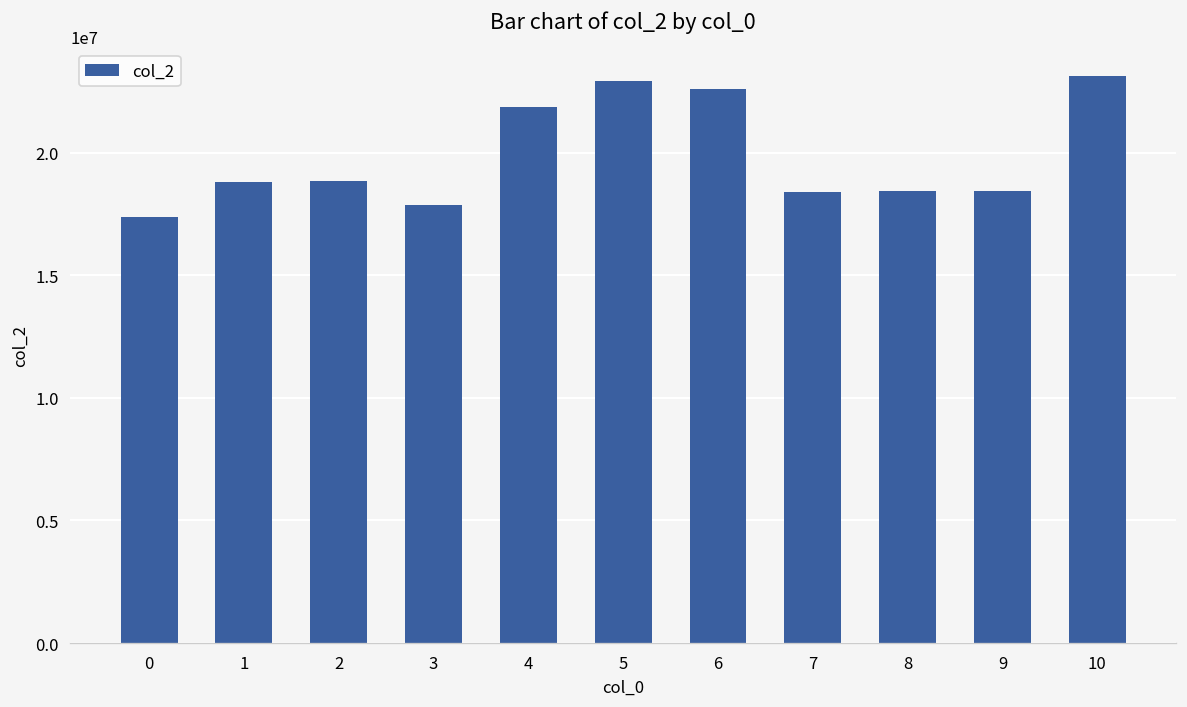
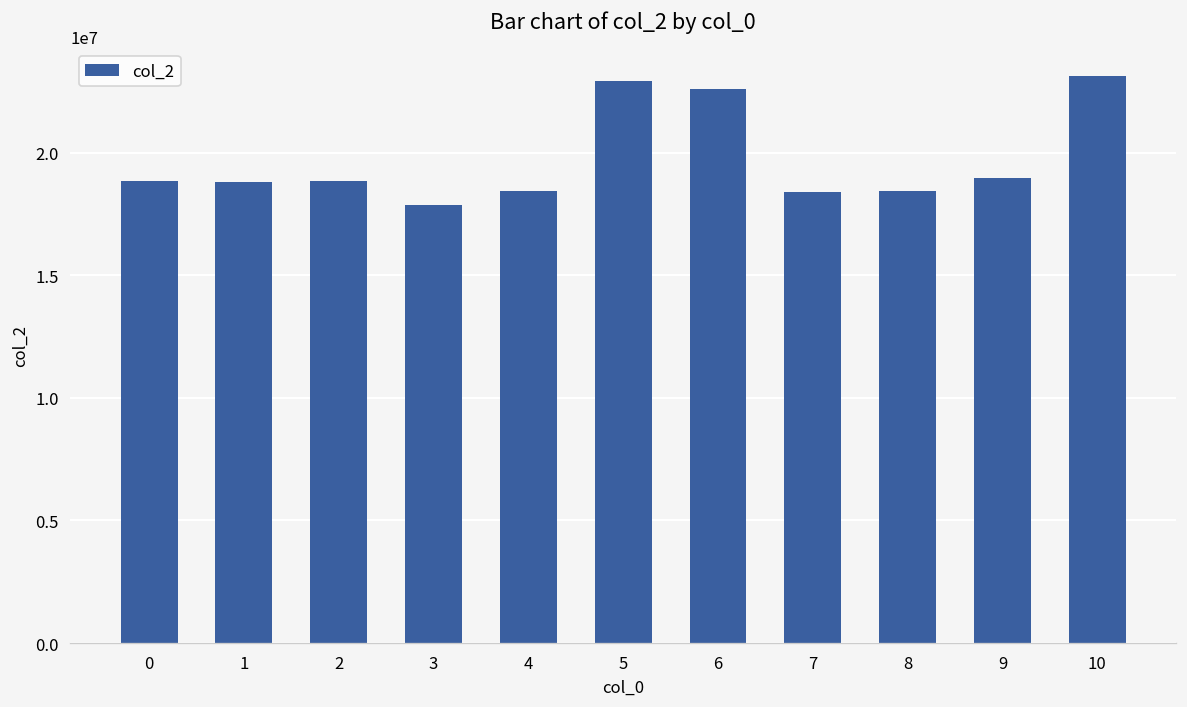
0: 17400000 -> 18800000
4: 21900000 -> 18500000
9: 18400000 -> 19000000
